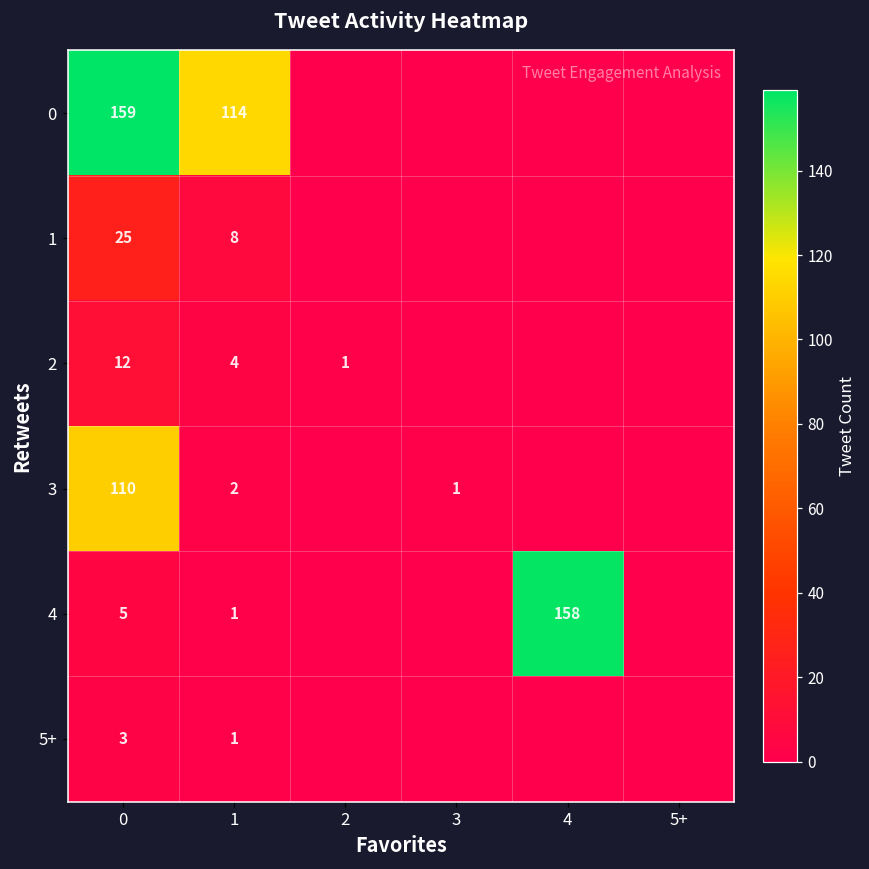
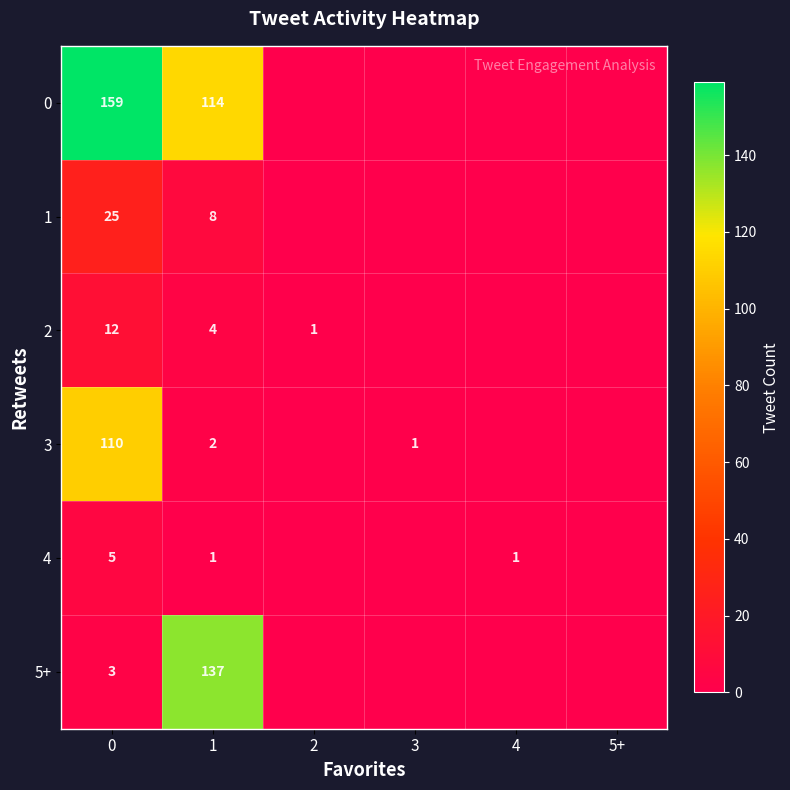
4, 4: 158 -> 1
5+, 1: 1 -> 137
